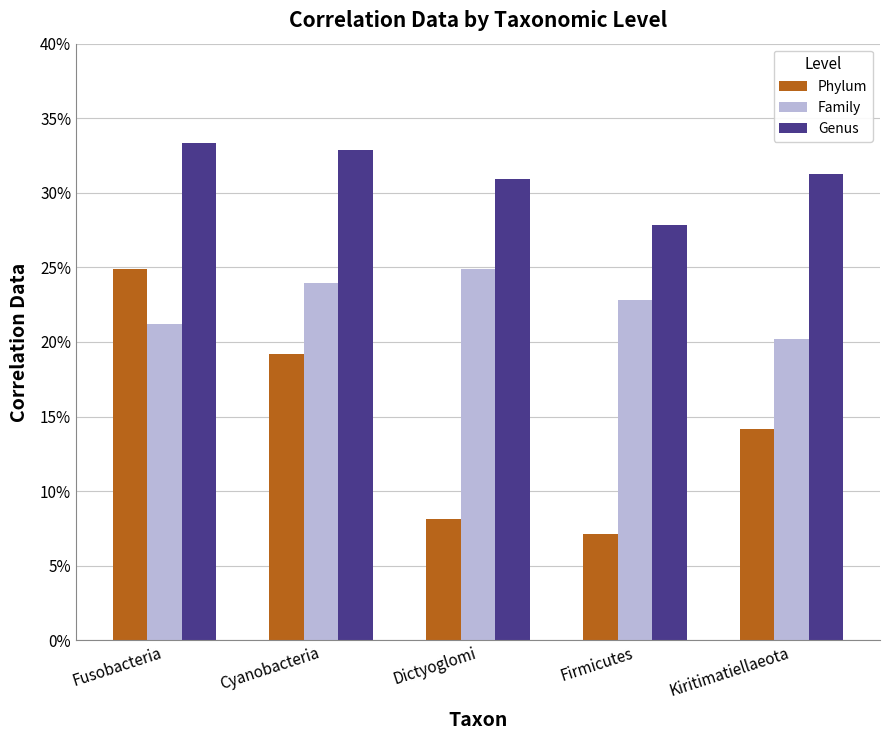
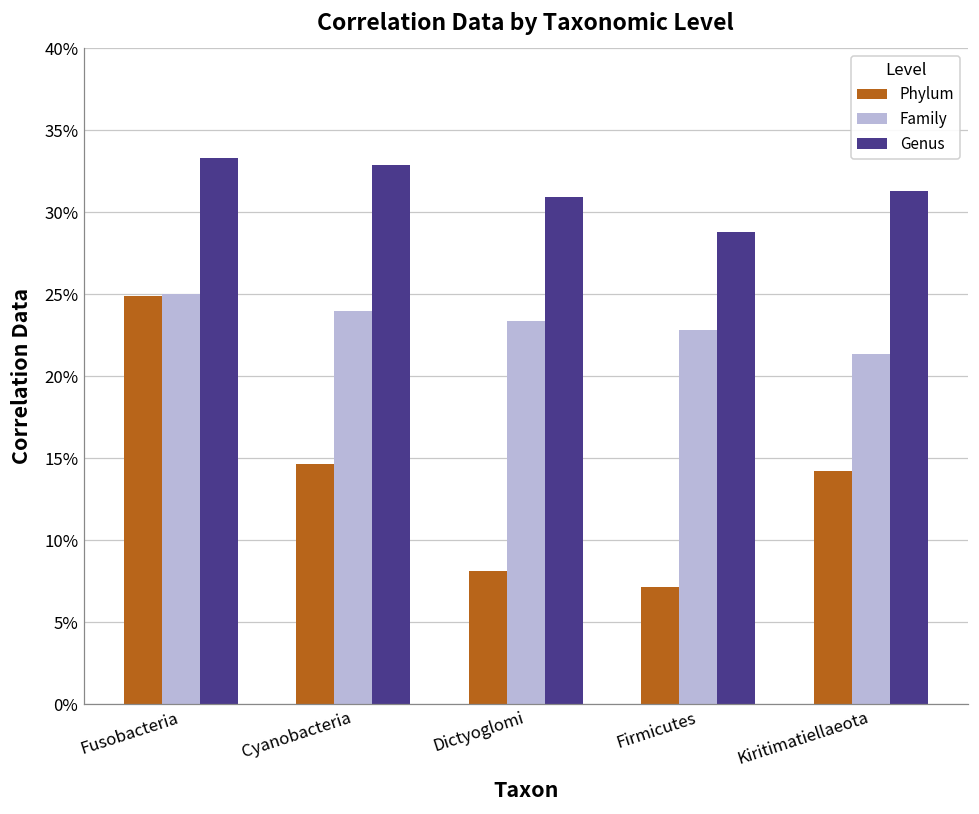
Family, Fusobacteria: 21.2% -> 25.0%
Phylum, Cyanobacteria: 19.2% -> 14.7%
Family, Dictyoglomi: 24.9% -> 23.4%
Genus, Firmicutes: 27.8% -> 28.8%
Family, Kiritimatiellaeota: 20.2% -> 21.3%
